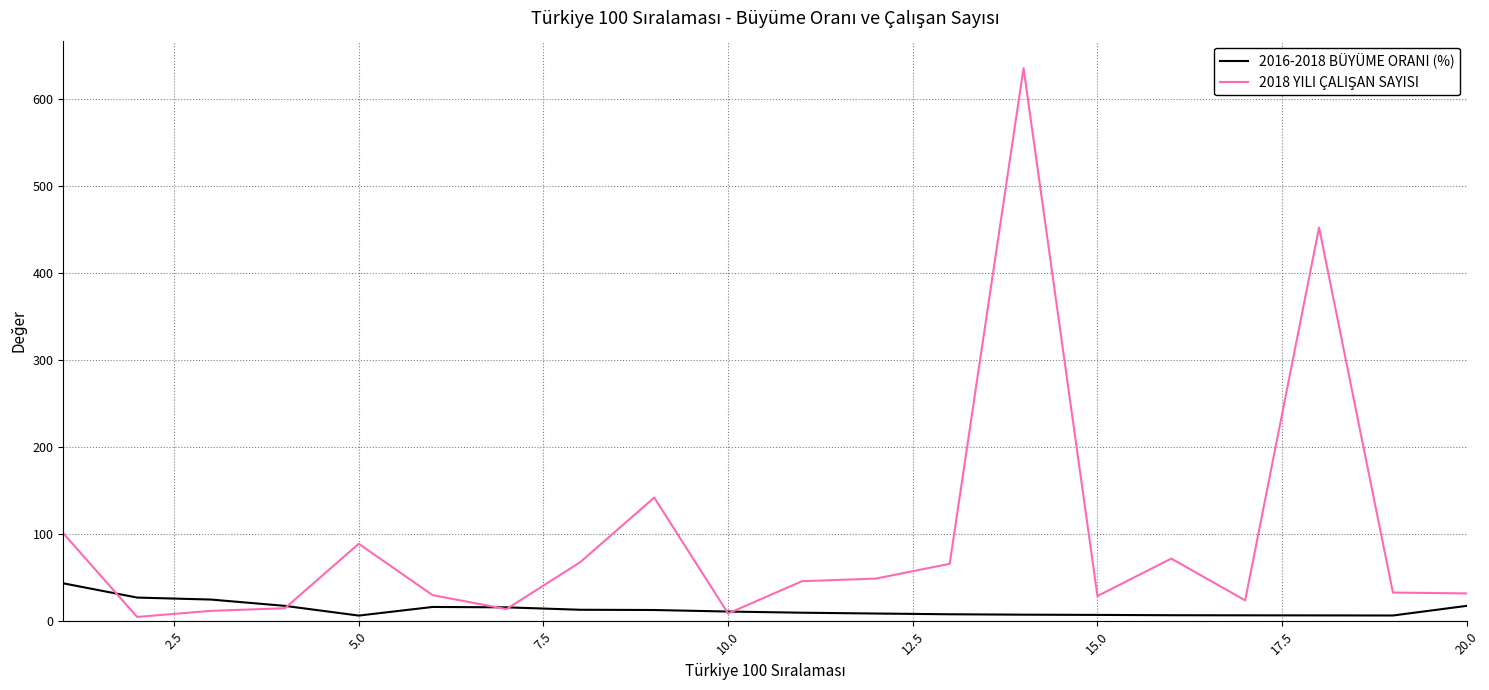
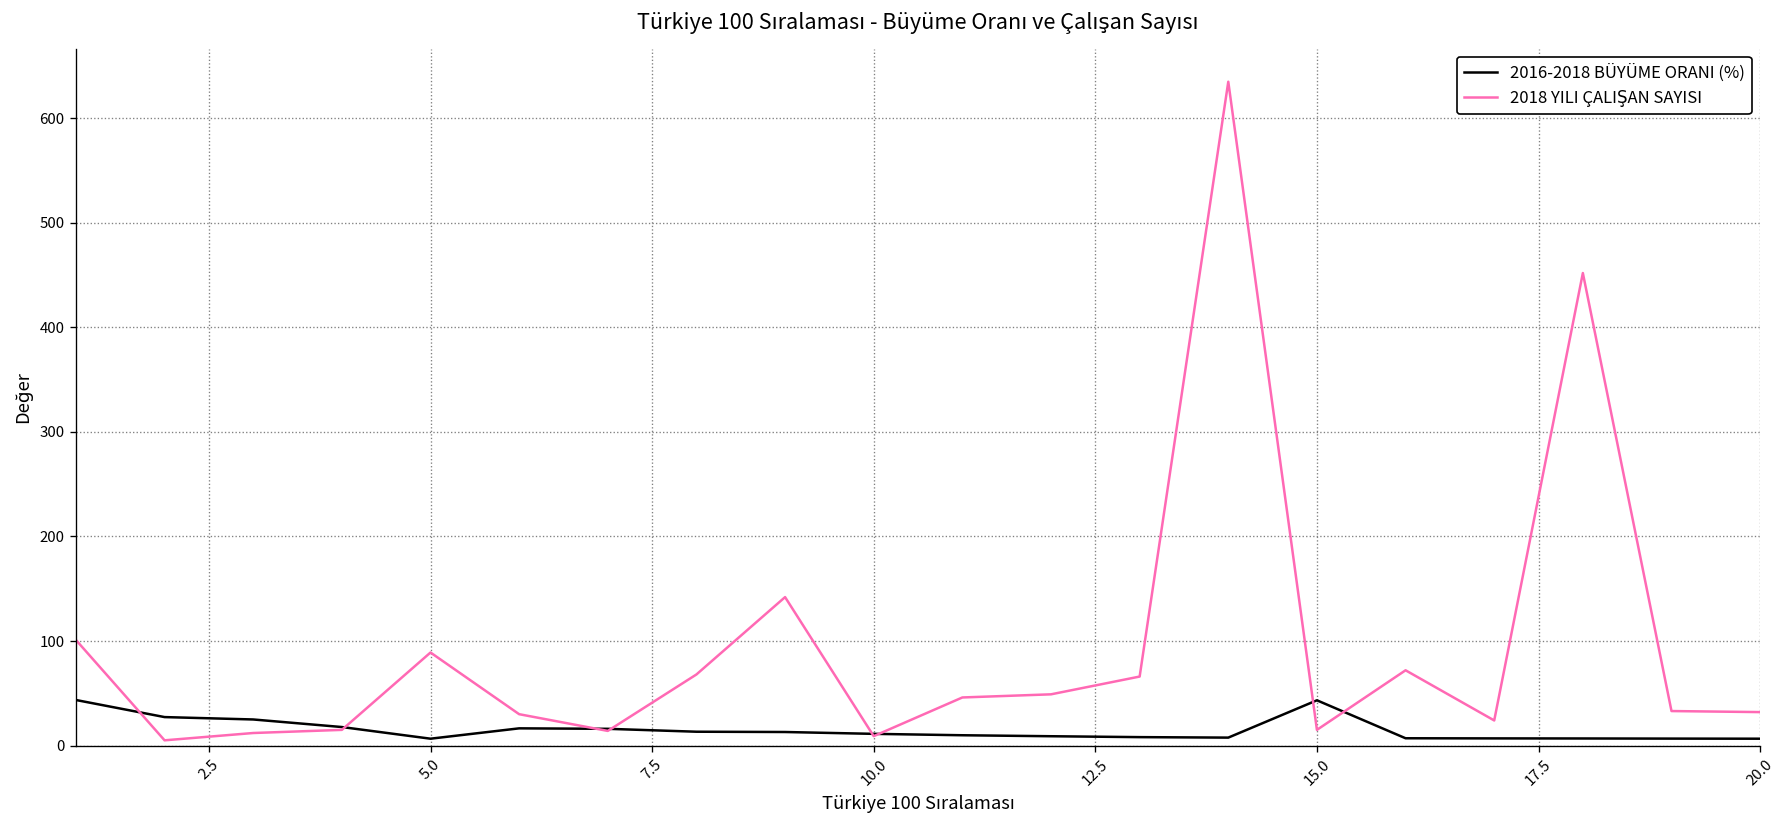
2016-2018 BÜYÜME ORANI (%), 15.0: 10 -> 40
2018 YILI ÇALIŞAN SAYISI, 15.0: 30 -> 20
2016-2018 BÜYÜME ORANI (%), 20.0: 20 -> 10
